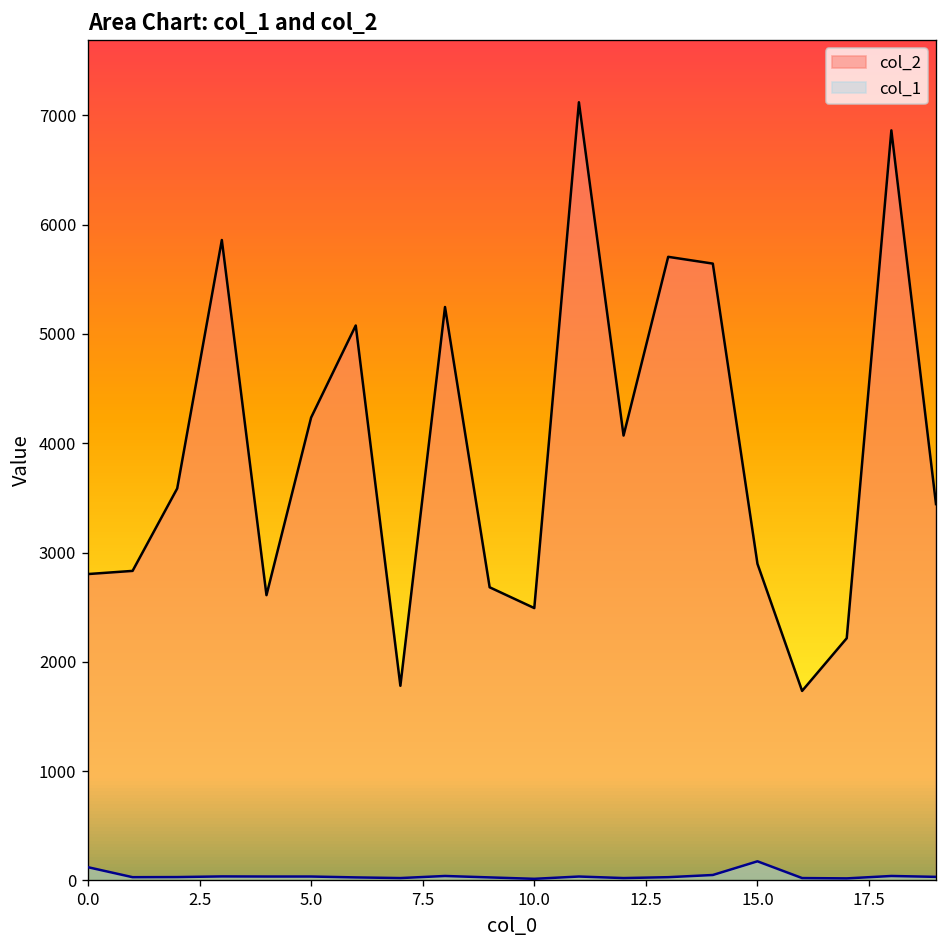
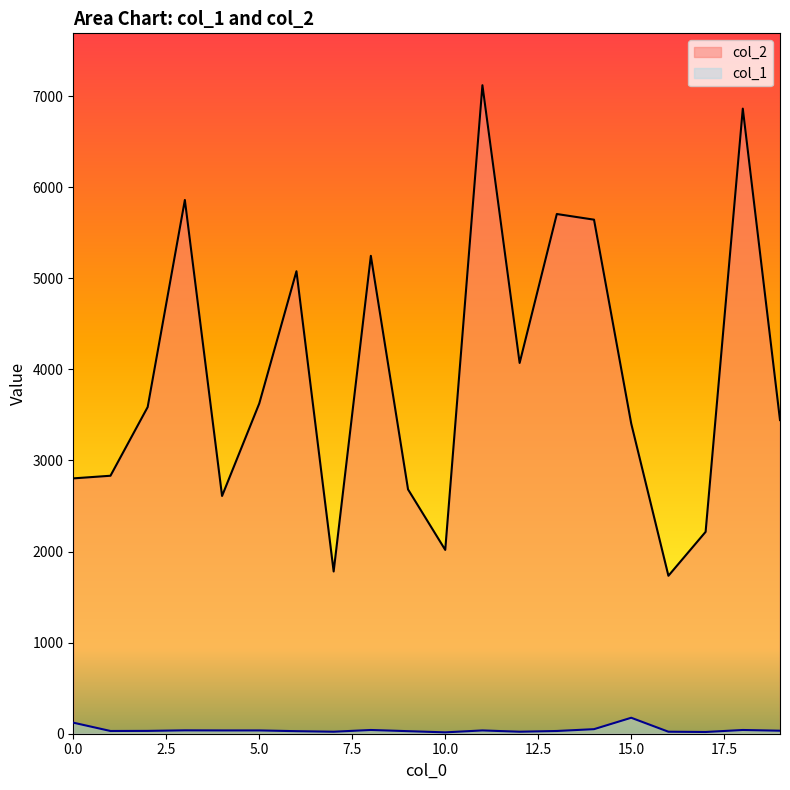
col_2, 5.0: 4200 -> 3600
col_2, 10.0: 2500 -> 2000
col_2, 15.0: 2900 -> 3400
